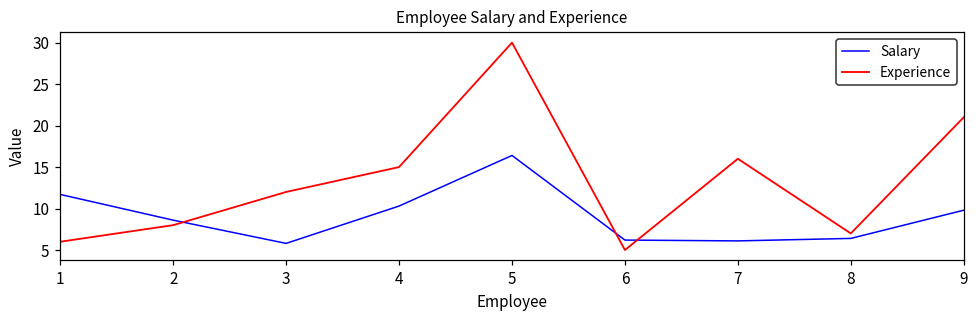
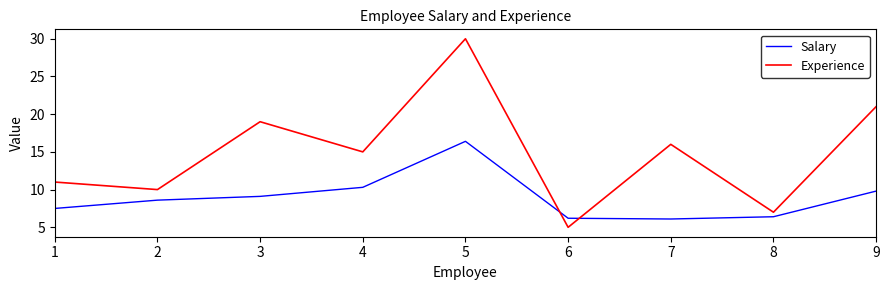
Salary, 1: 12 -> 8
Experience, 1: 6 -> 11
Experience, 2: 8 -> 10
Salary, 3: 6 -> 9
Experience, 3: 12 -> 19
